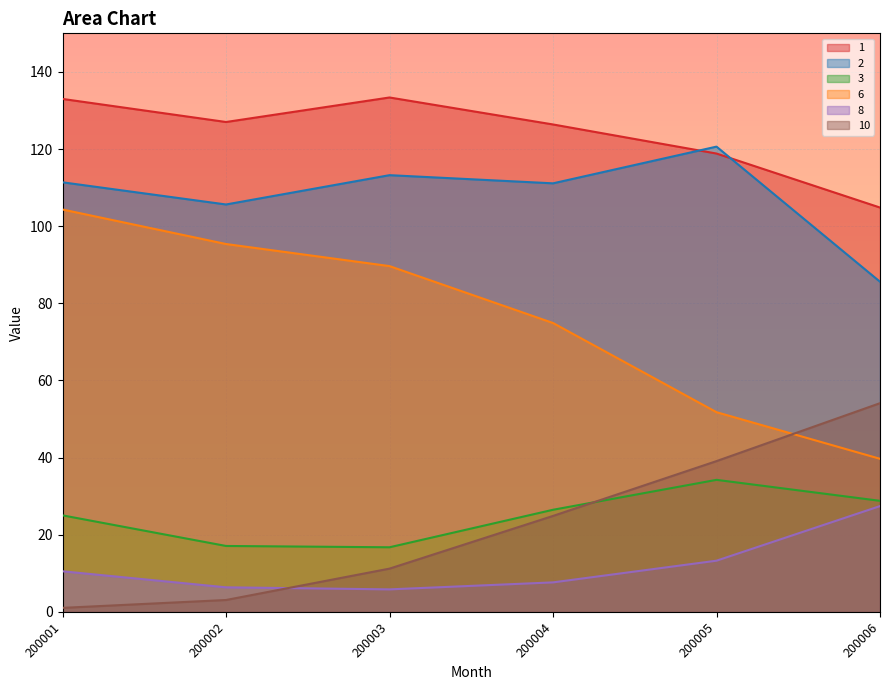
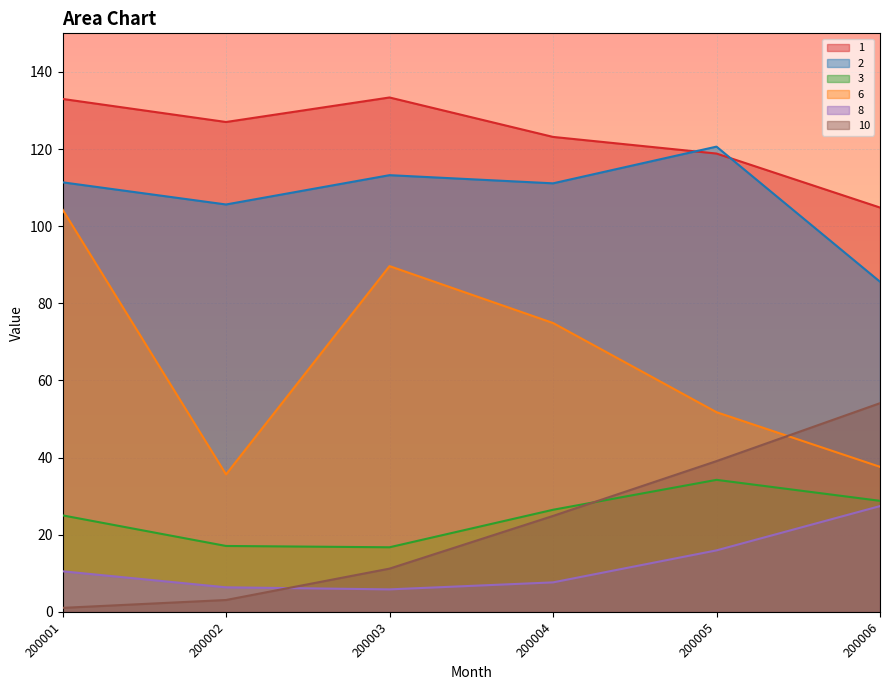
6, 200002: 95 -> 36
1, 200004: 126 -> 123
8, 200005: 13 -> 16
6, 200006: 40 -> 38
